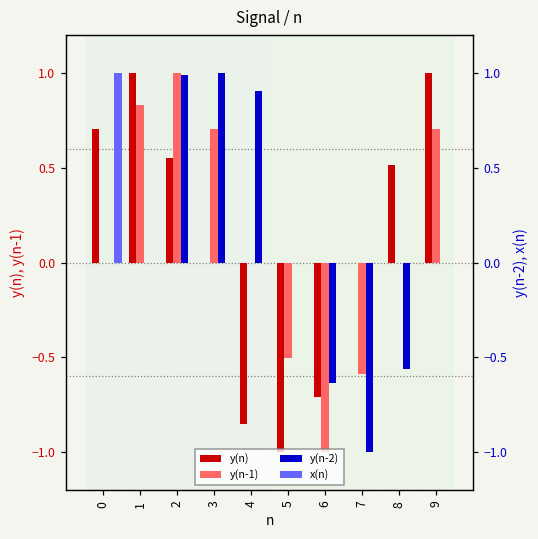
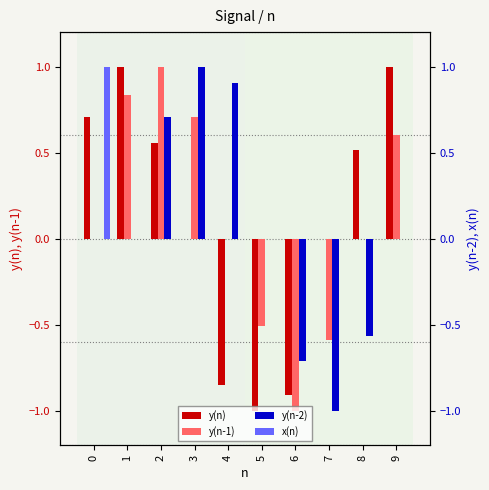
y(n), 6: -0.71 -> -0.91
y(n-1), 9: 0.71 -> 0.60
y(n-2), 2: 0.99 -> 0.71
y(n-2), 6: -0.64 -> -0.71
